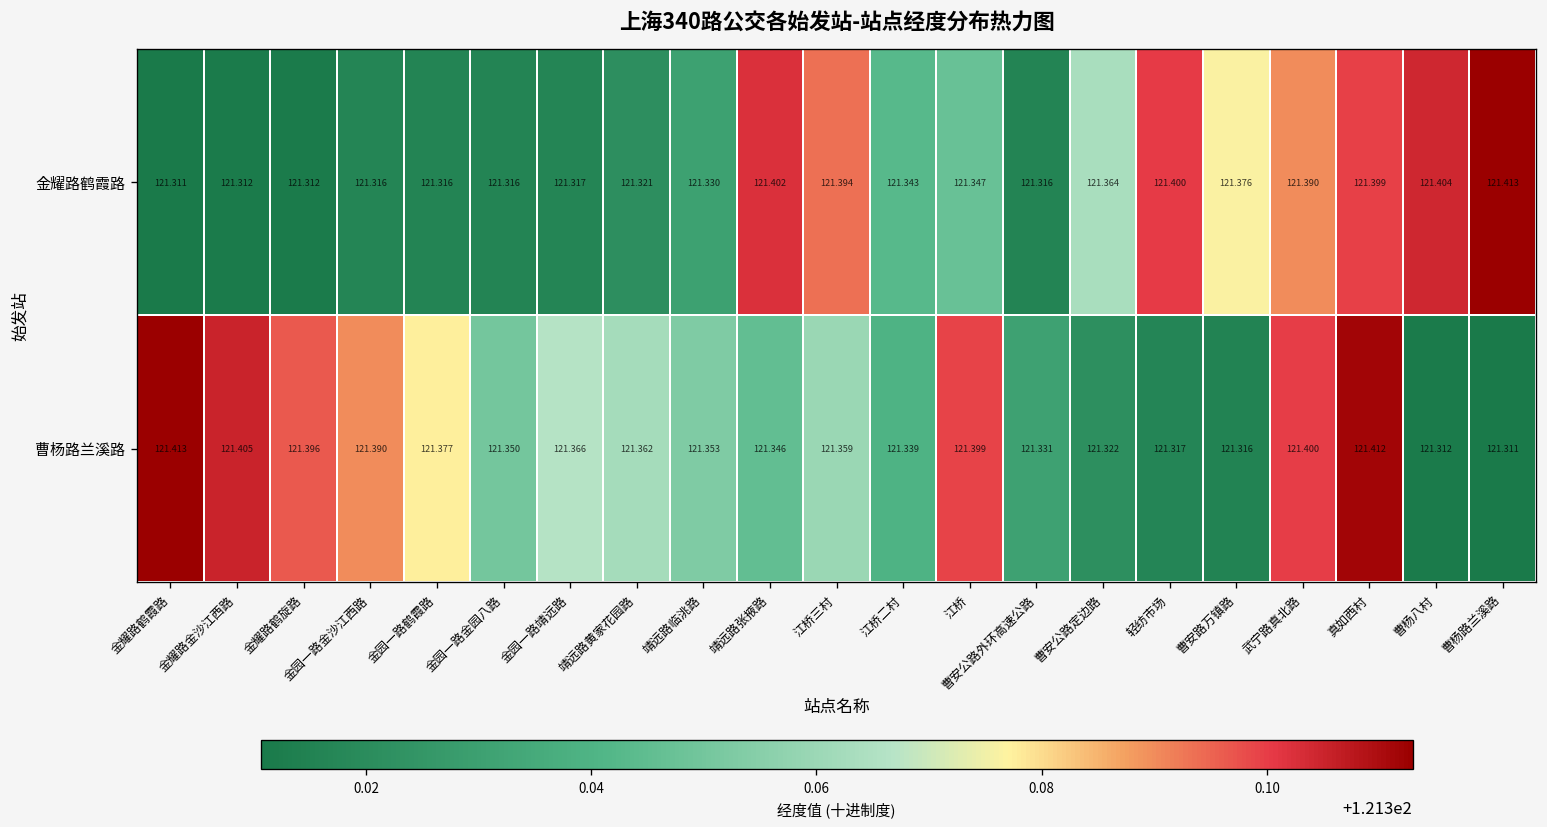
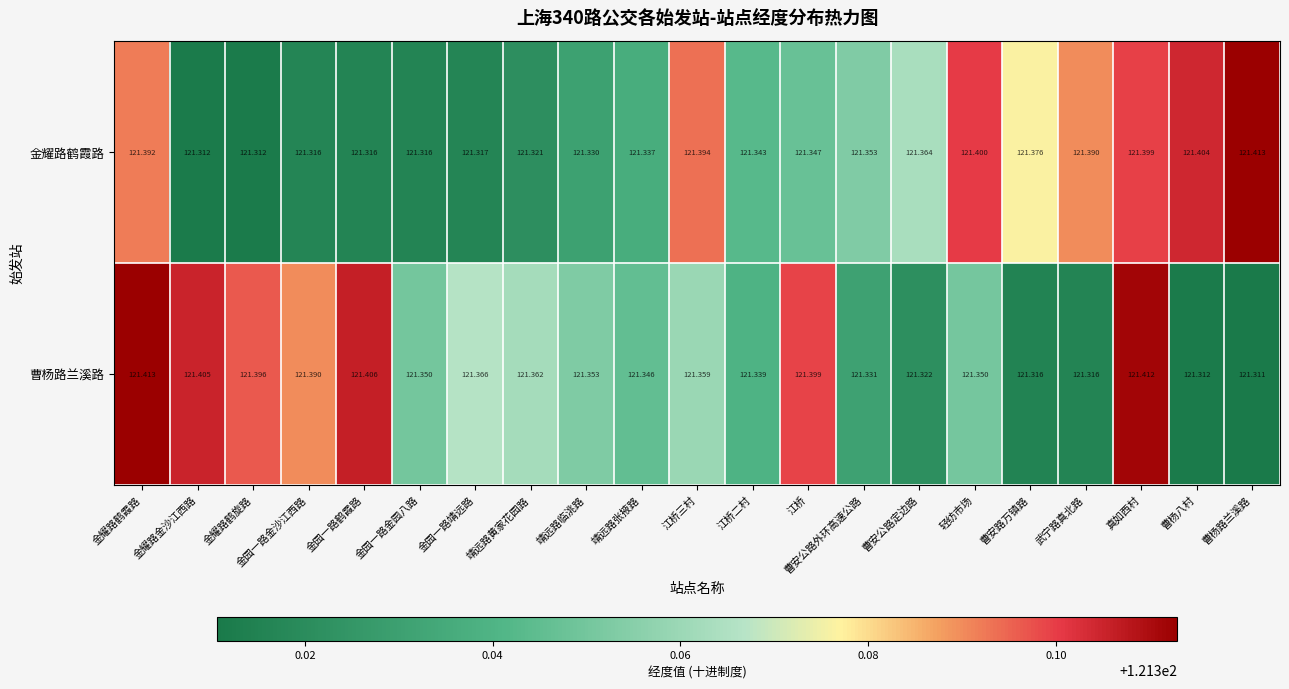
金耀路鹤霞路, 金耀路鹤霞路: 121.311 -> 121.392
金耀路鹤霞路, 靖远路张掖路: 121.402 -> 121.337
金耀路鹤霞路, 曹安公路外环高速公路: 121.316 -> 121.353
曹杨路兰溪路, 金园一路鹤霞路: 121.377 -> 121.406
曹杨路兰溪路, 轻纺市场: 121.317 -> 121.350
曹杨路兰溪路, 武宁路真北路: 121.400 -> 121.316
